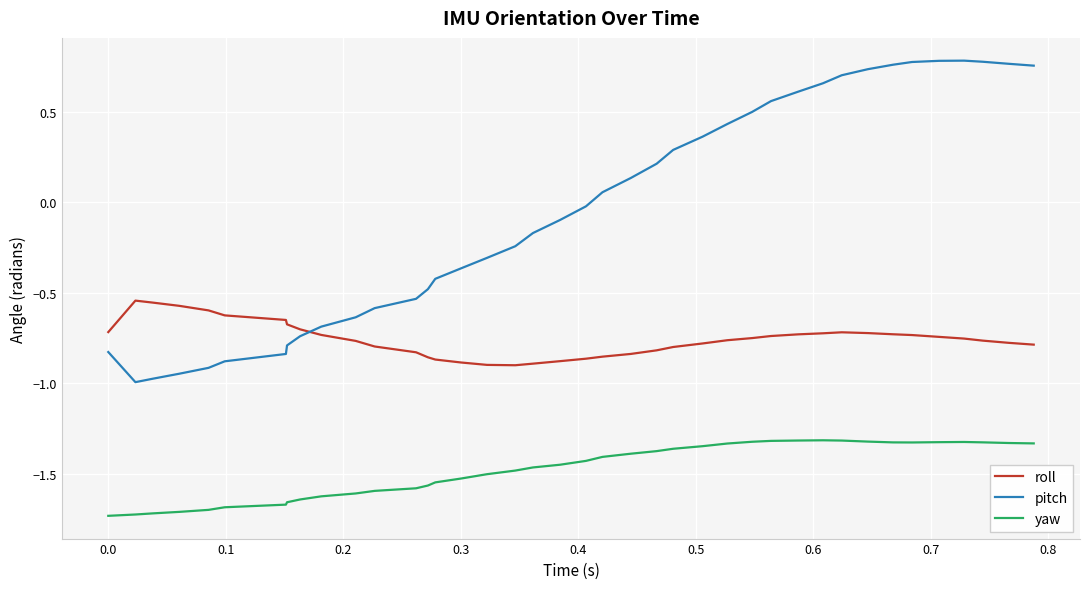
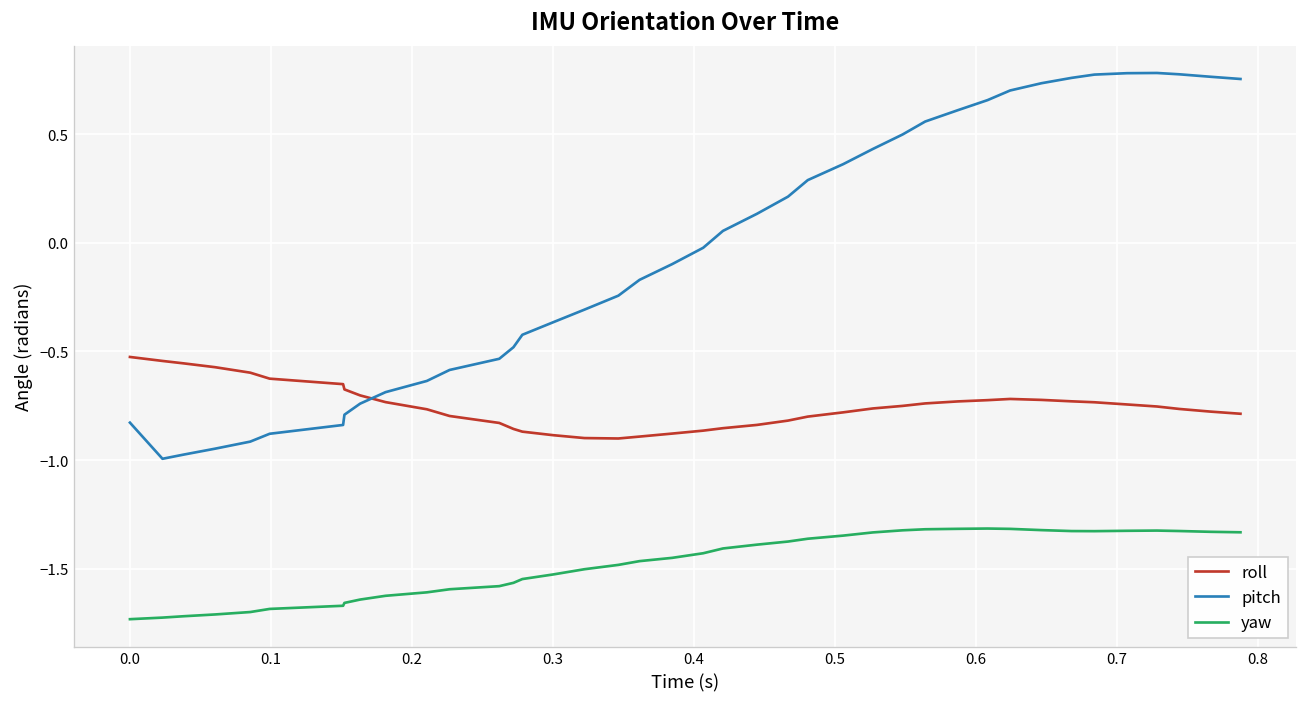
roll, 0.0: -0.72 -> -0.53
